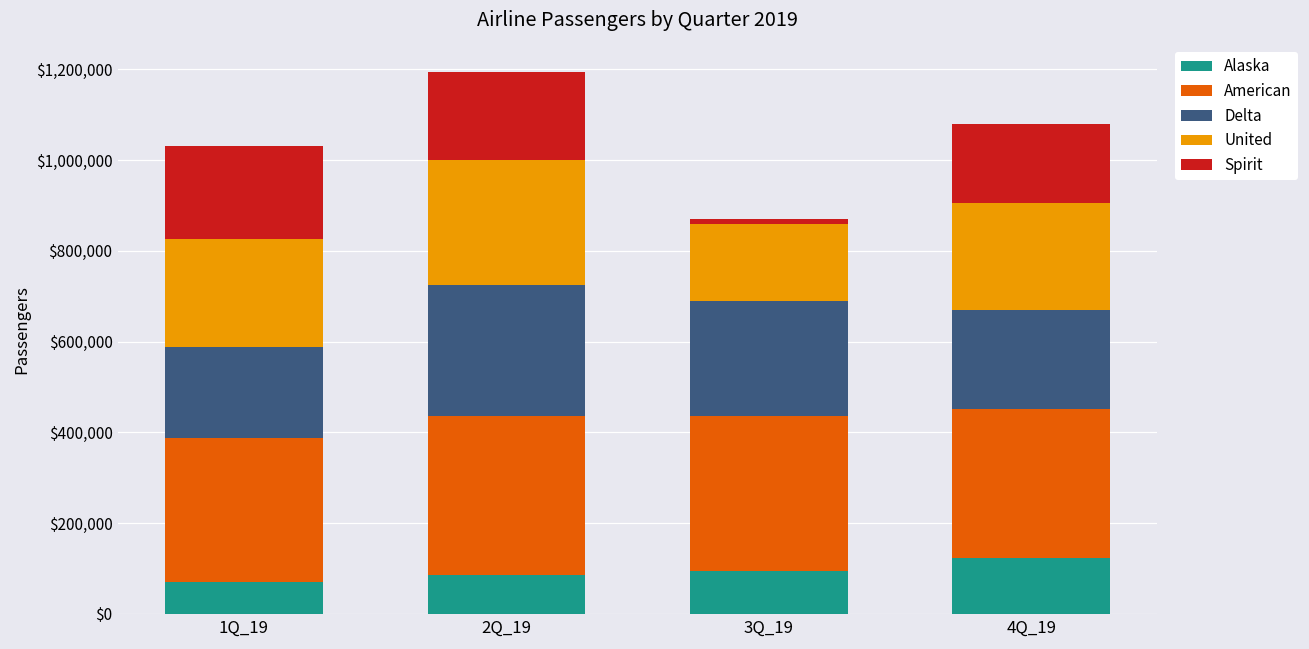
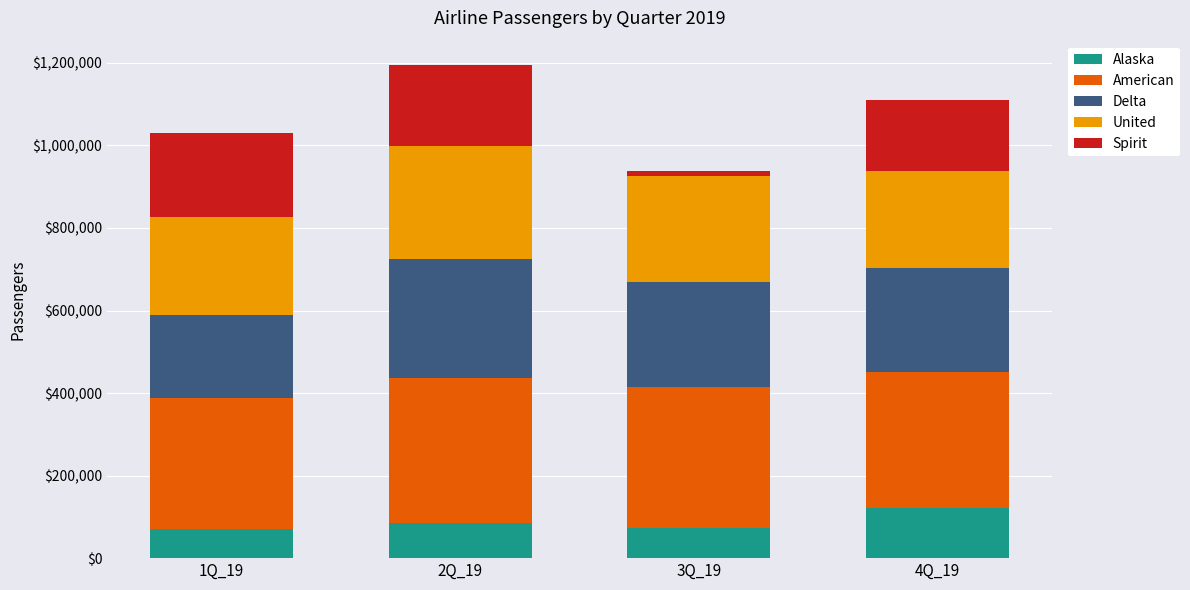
Alaska, 3Q_19: $90,000 -> $70,000
United, 3Q_19: $170,000 -> $260,000
Delta, 4Q_19: $220,000 -> $250,000
